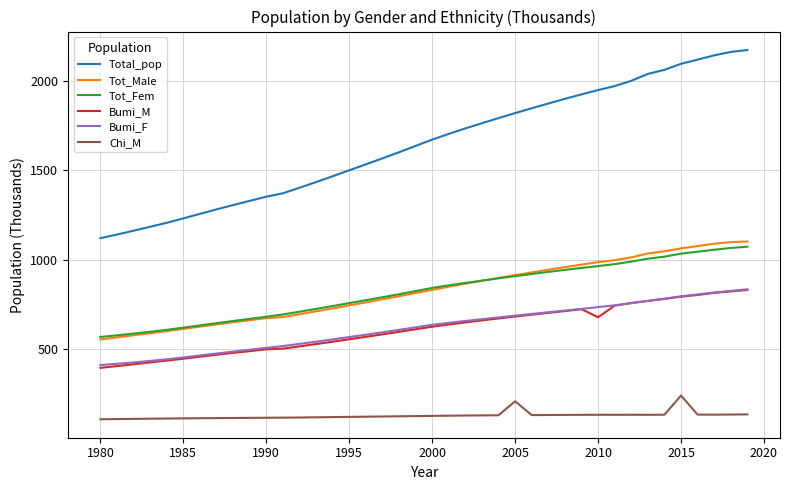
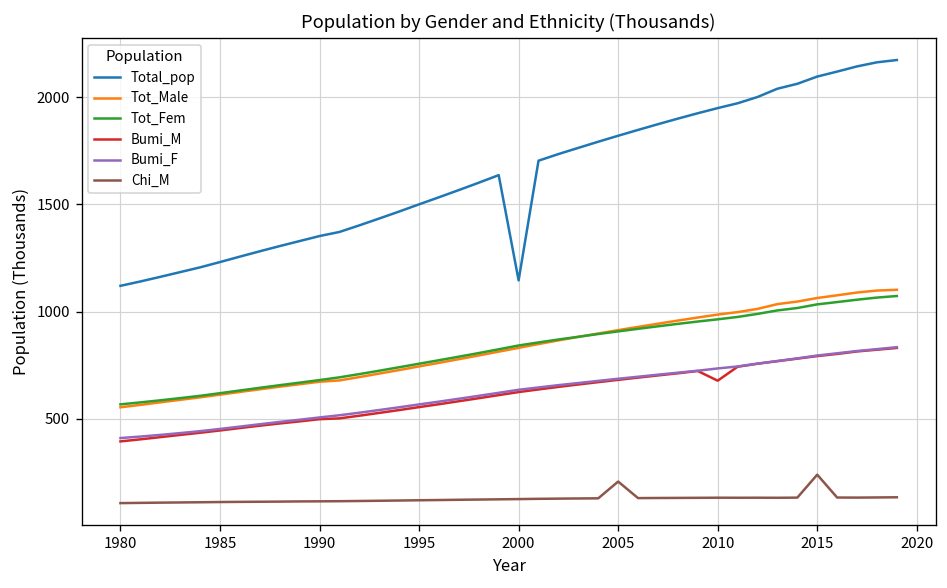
Total_pop, 2000: 1670 -> 1150
